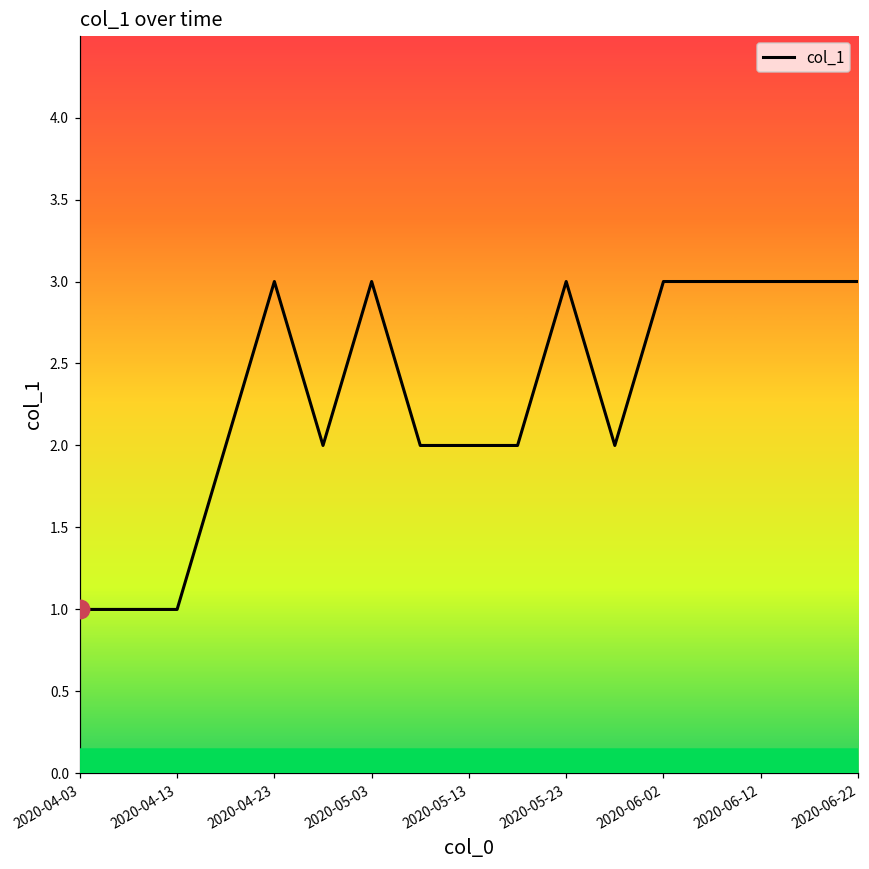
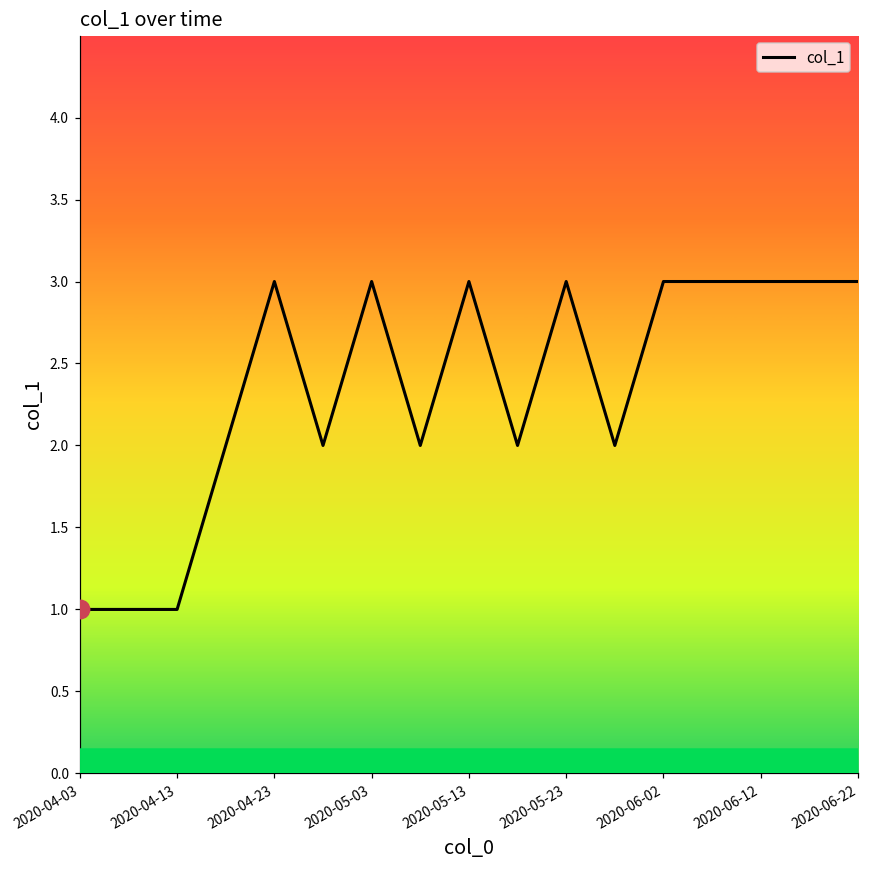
col_1, 2020-05-13: 2 -> 3
